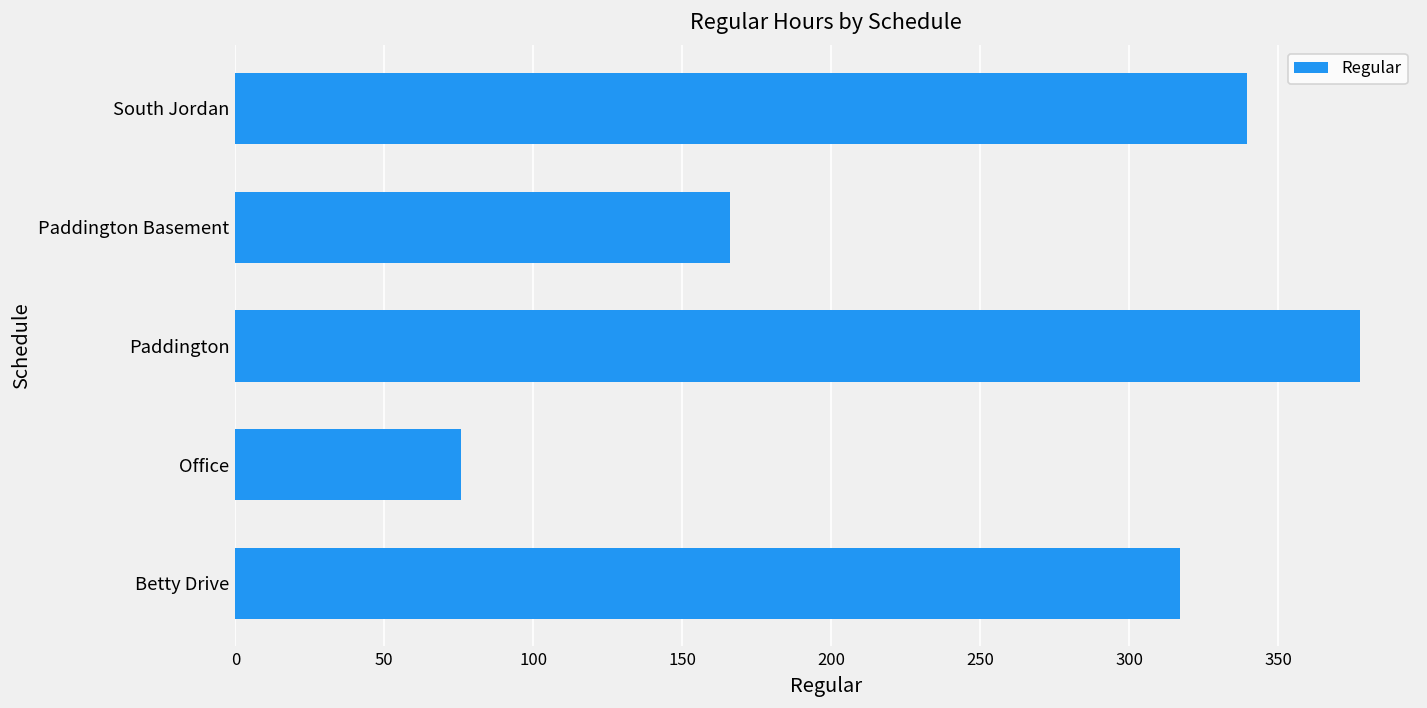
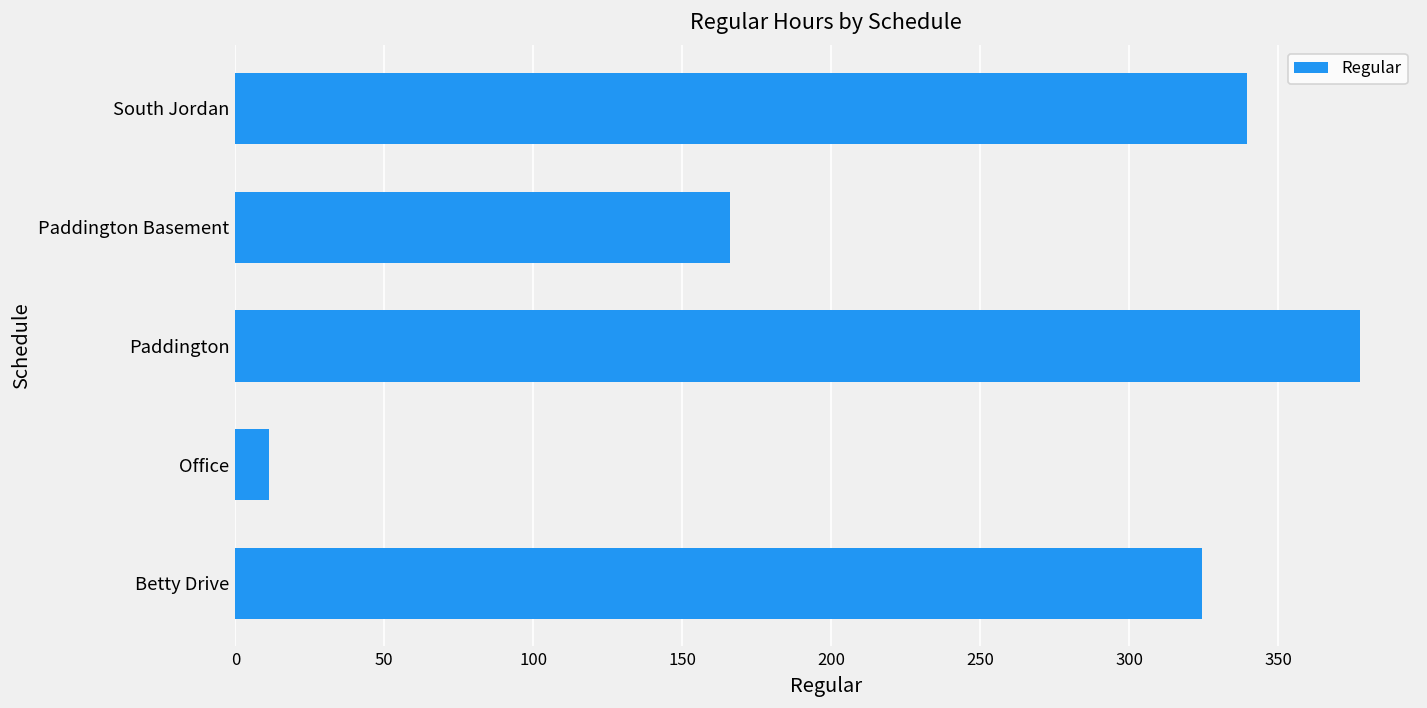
Office: 76 -> 11
Betty Drive: 317 -> 325
